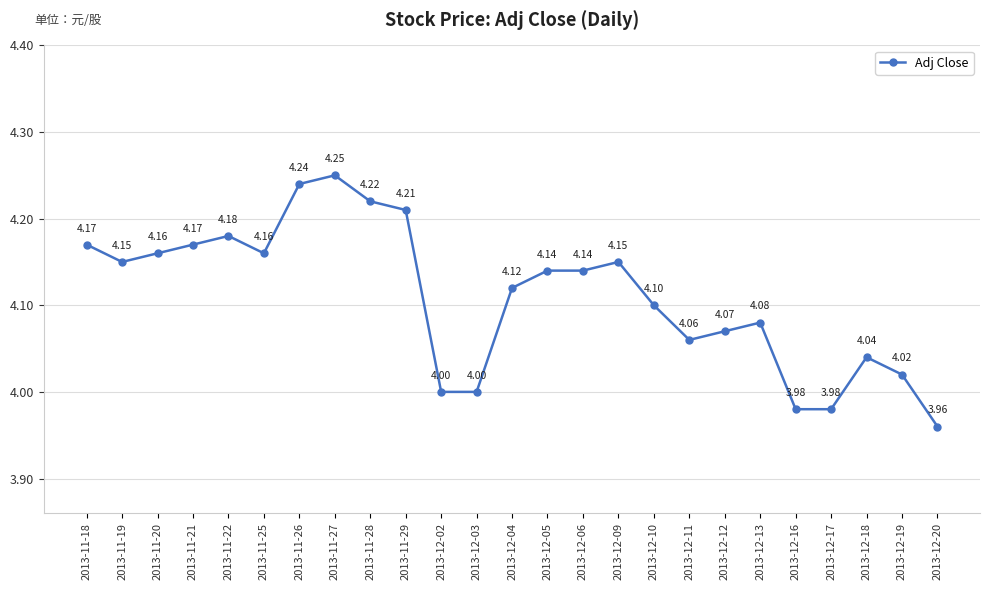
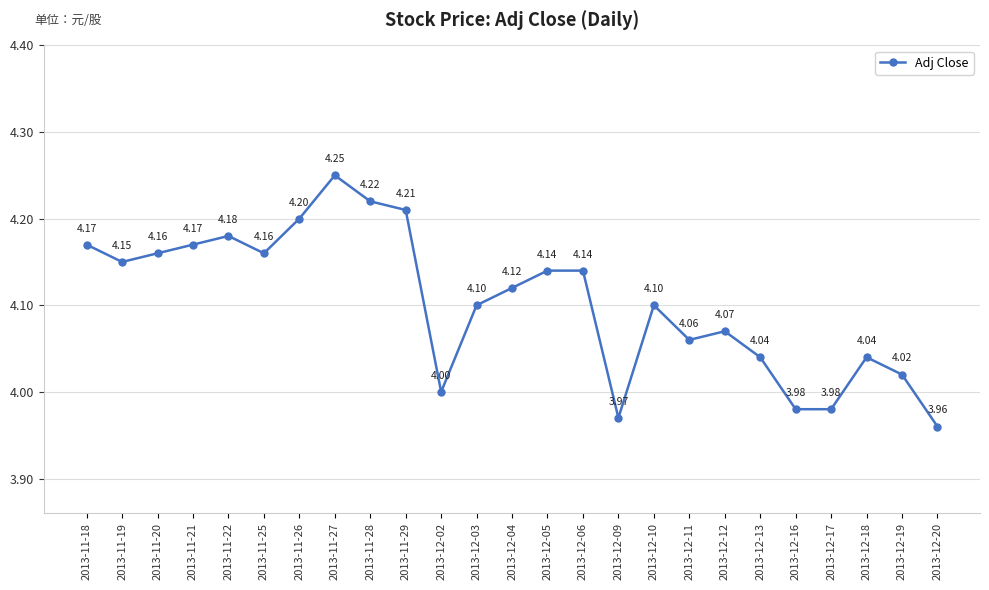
2013-11-26: 4.24 -> 4.20
2013-12-03: 4.00 -> 4.10
2013-12-09: 4.15 -> 3.97
2013-12-13: 4.08 -> 4.04
